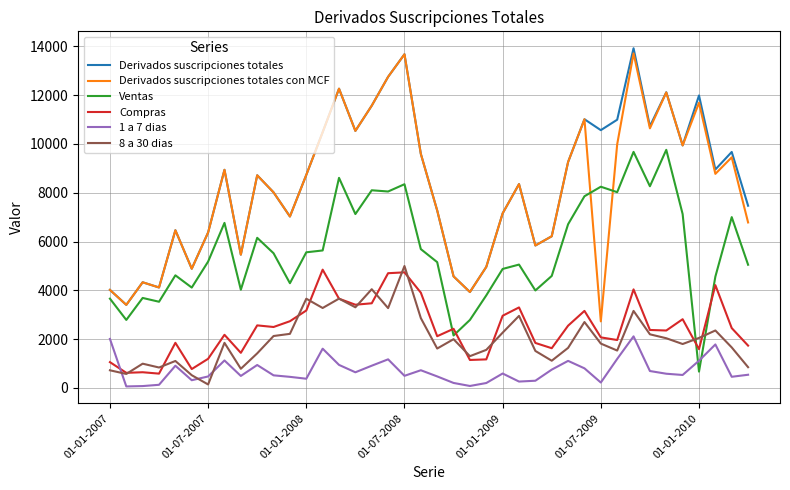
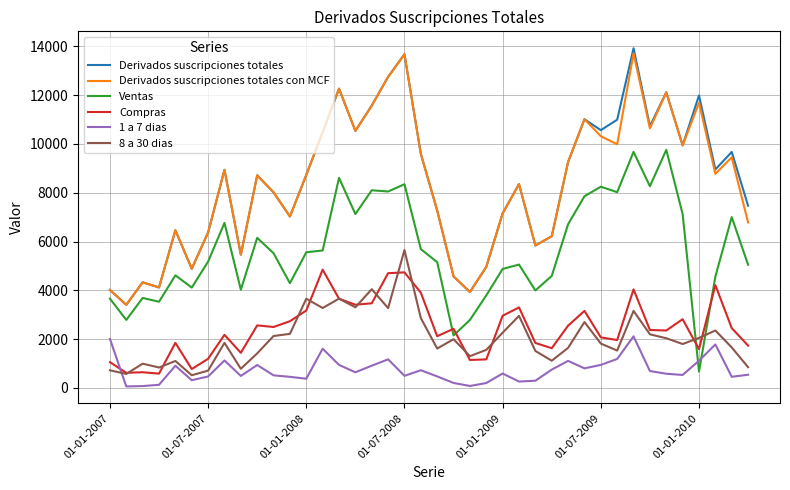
8 a 30 dias, 01-07-2007: 100 -> 700
8 a 30 dias, 01-07-2008: 5000 -> 5700
Derivados suscripciones totales con MCF, 01-07-2009: 2700 -> 10300
1 a 7 dias, 01-07-2009: 200 -> 900
